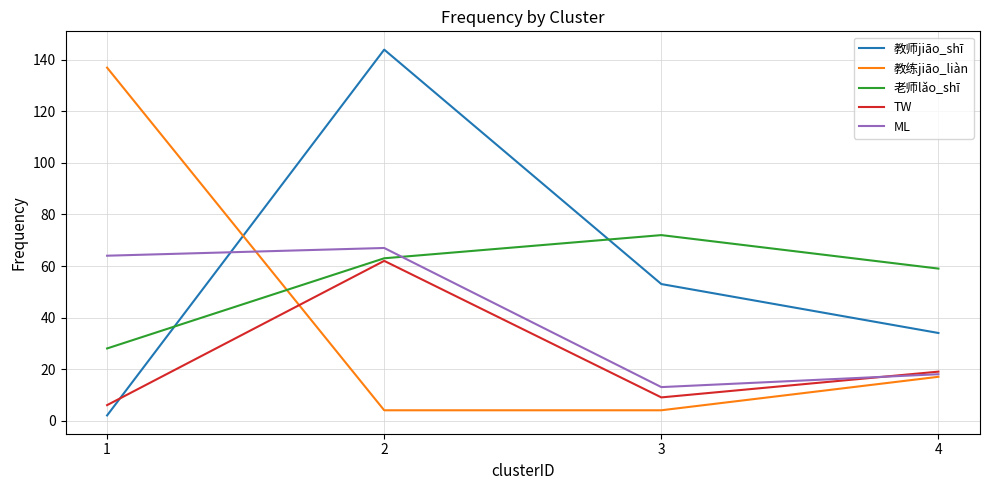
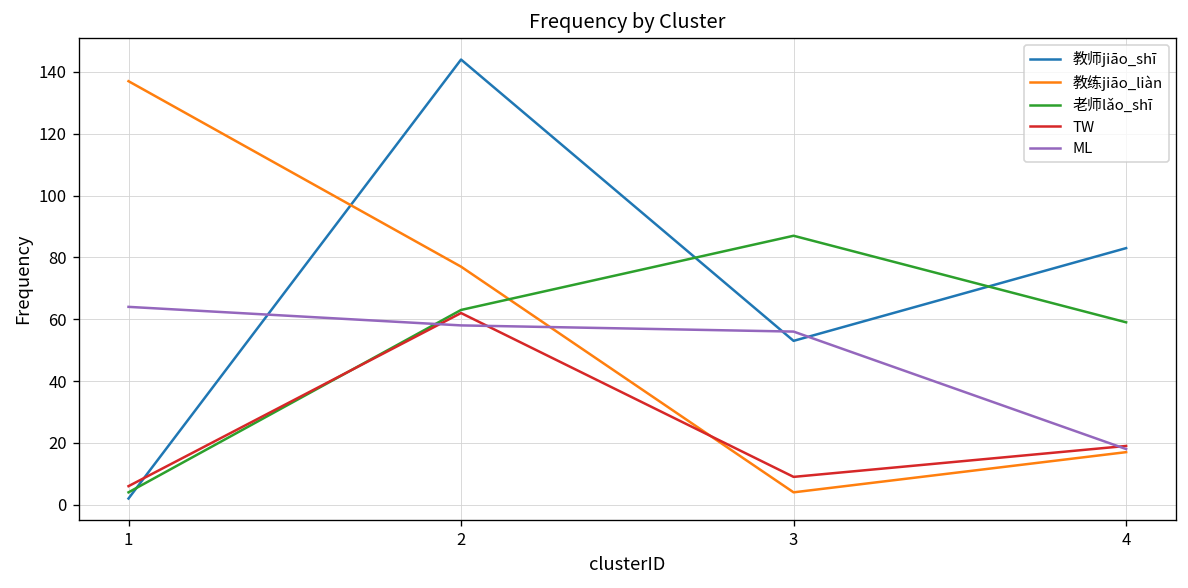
老师lǎo_shī, 1: 28 -> 4
教练jiāo_liàn, 2: 4 -> 77
ML, 2: 67 -> 58
老师lǎo_shī, 3: 72 -> 87
ML, 3: 13 -> 56
教师jiāo_shī, 4: 34 -> 83
